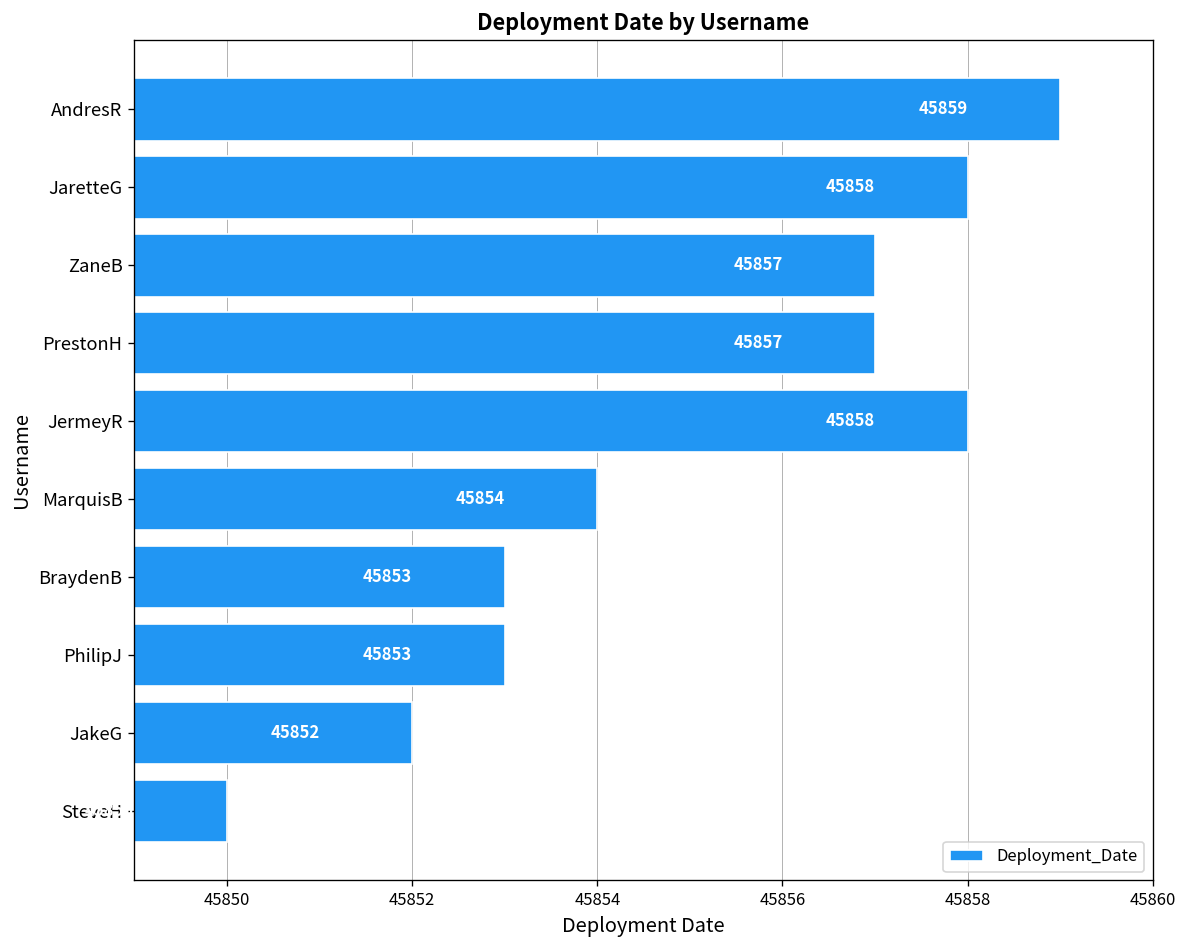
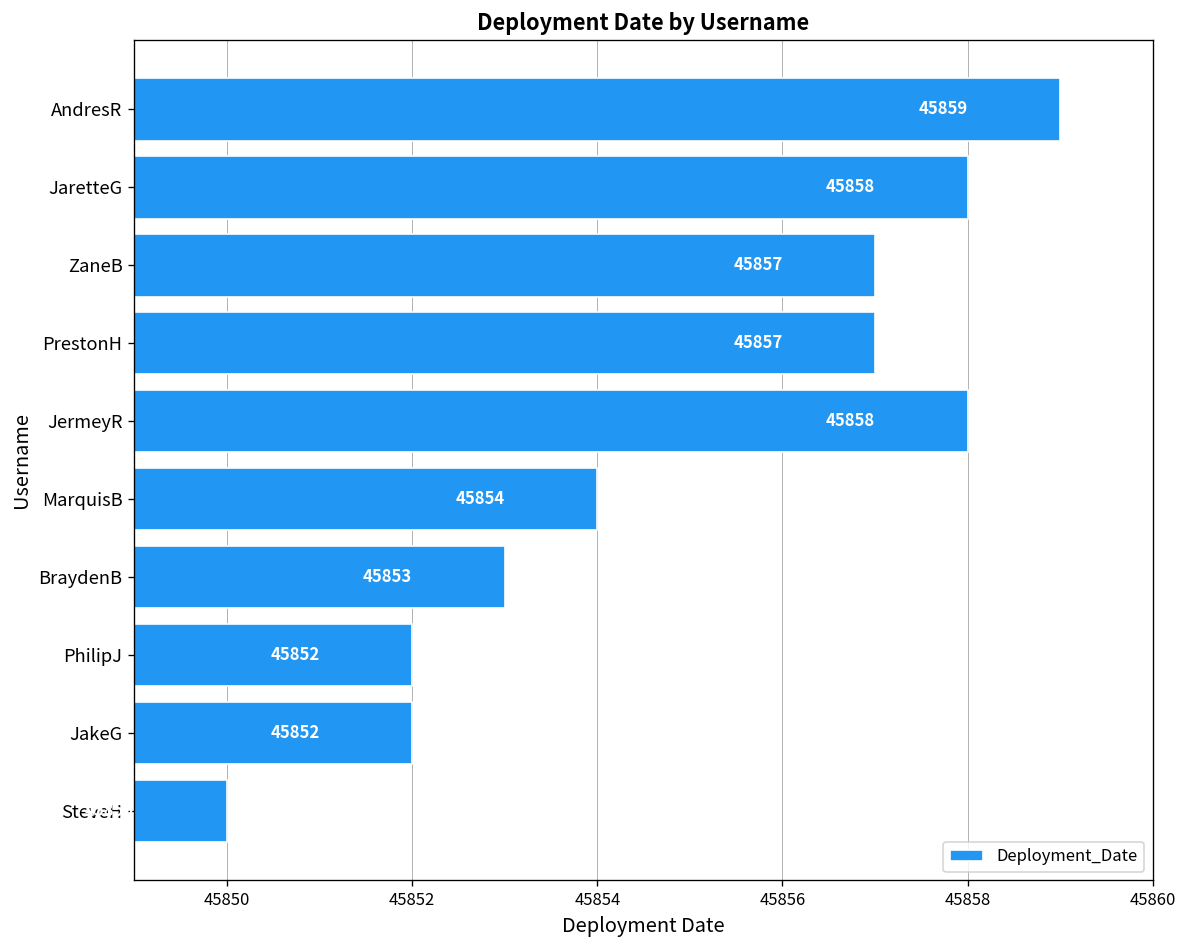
PhilipJ: 45853 -> 45852
